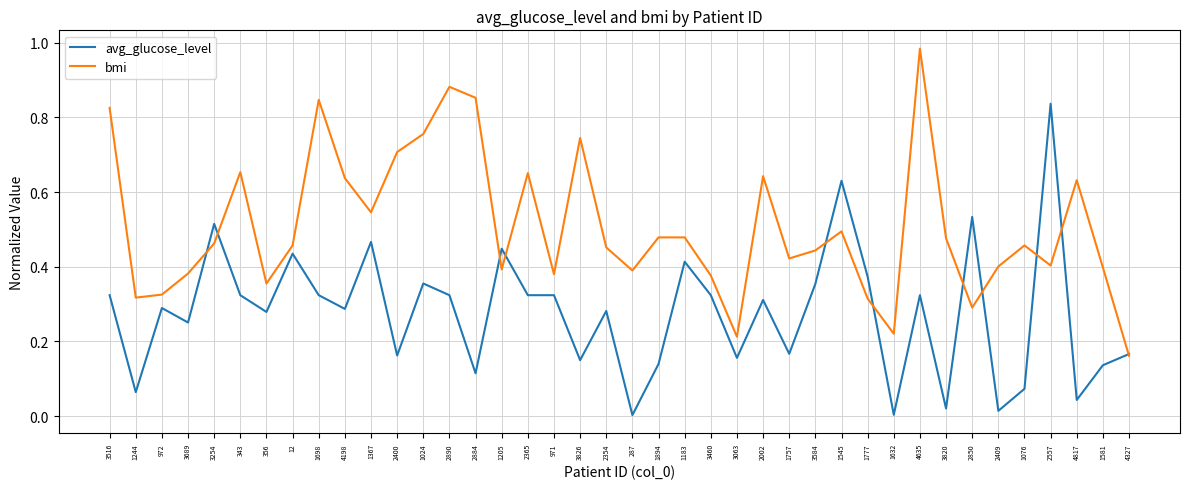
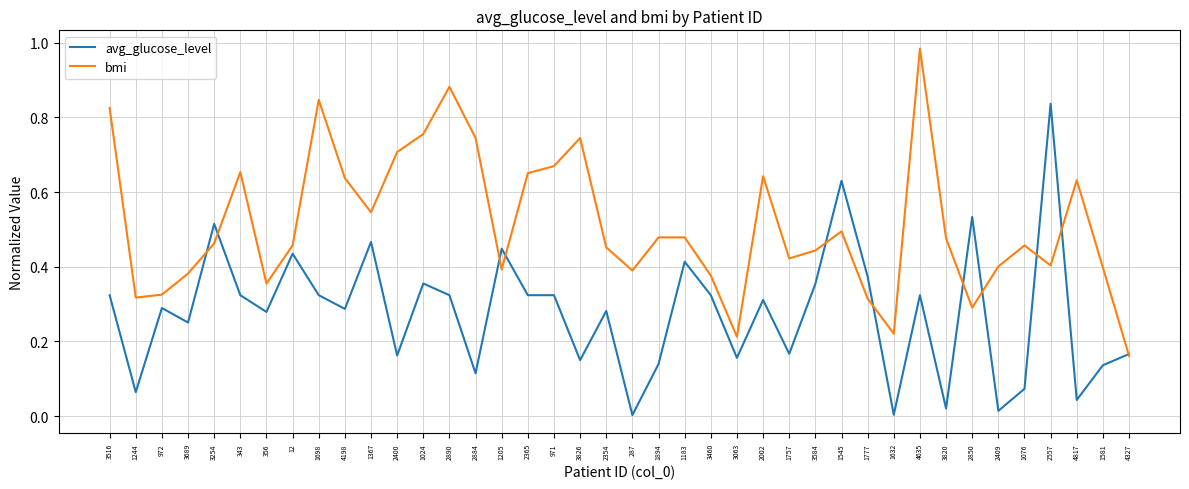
bmi, 2884: 0.85 -> 0.74
bmi, 971: 0.38 -> 0.67
